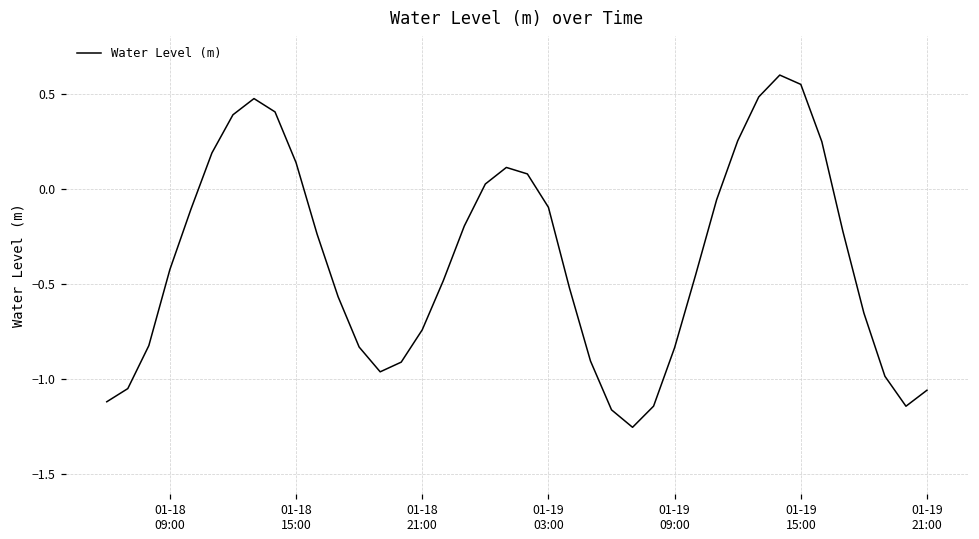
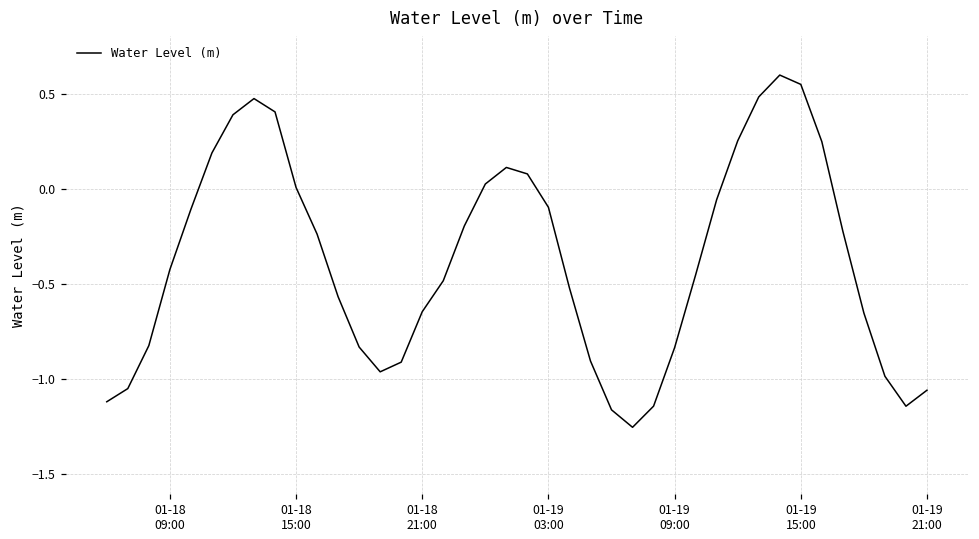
01-18 15:00: 0.14 -> 0.01
01-18 21:00: -0.74 -> -0.65
